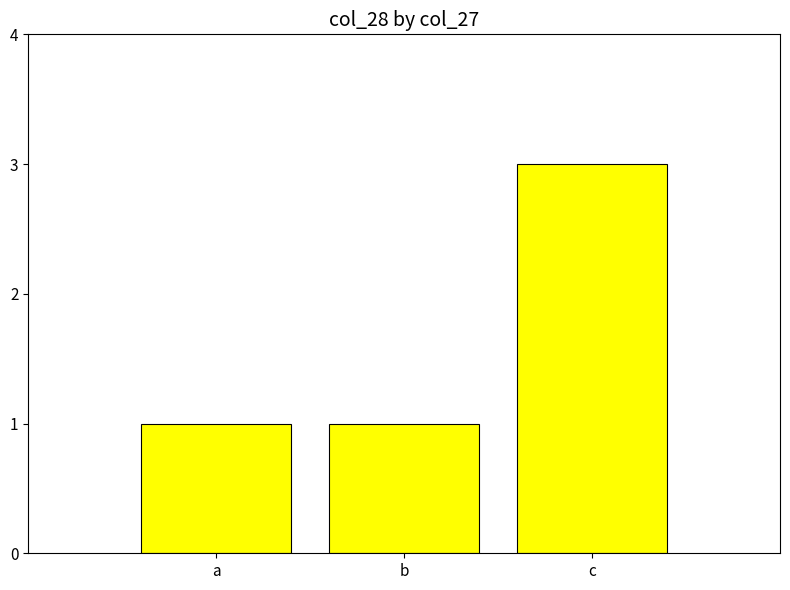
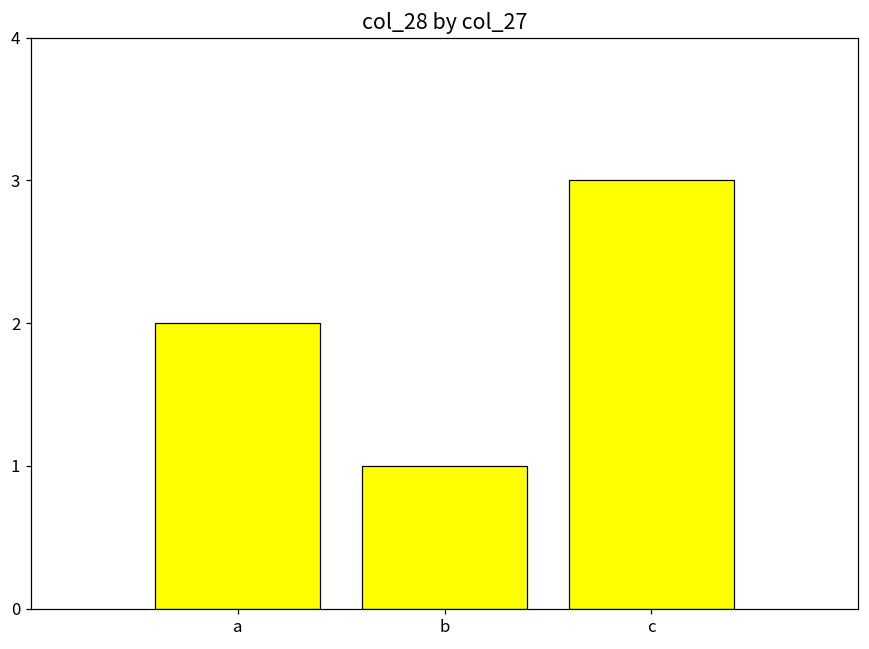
a: 1 -> 2
